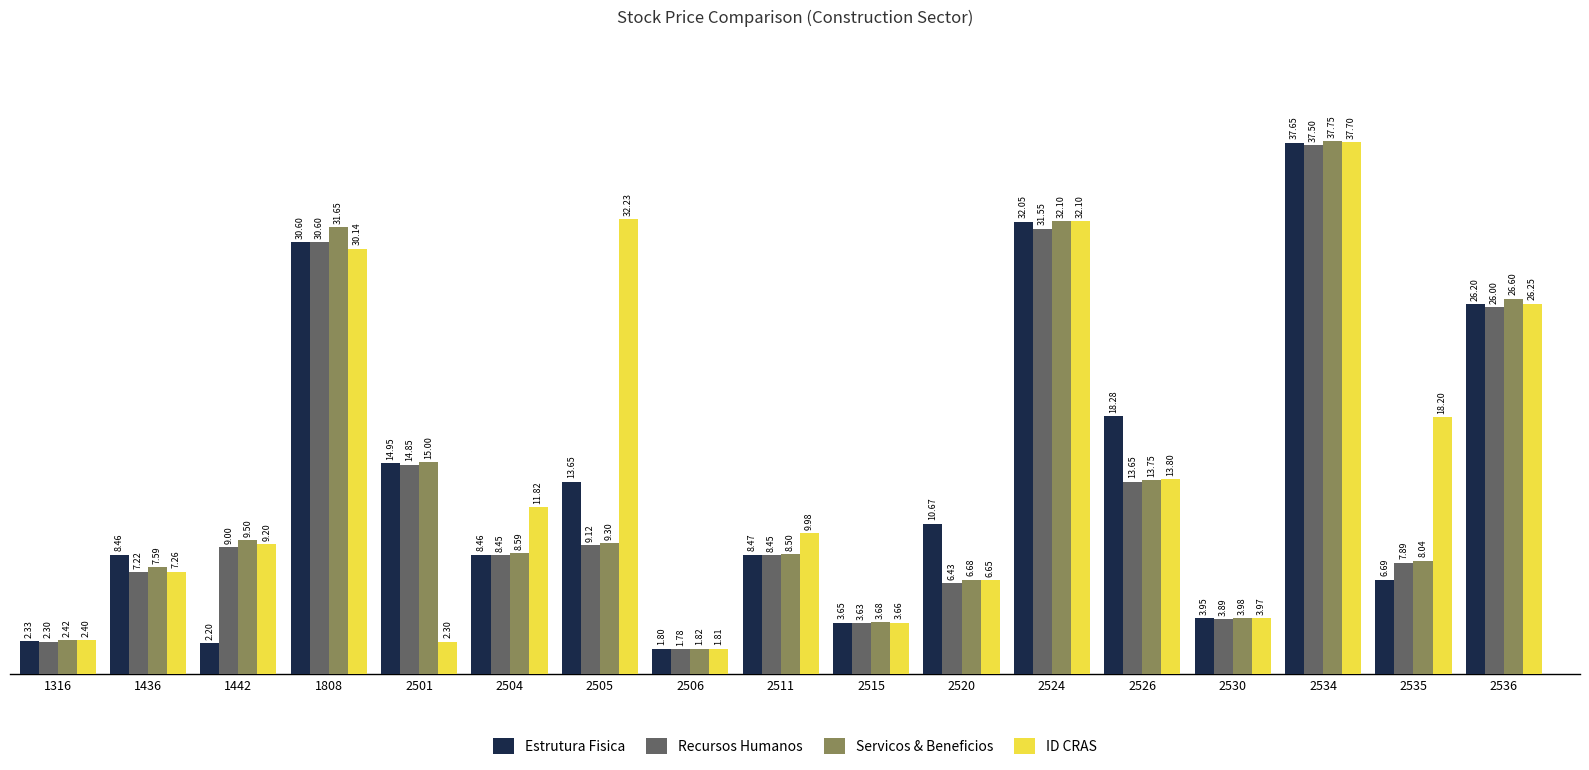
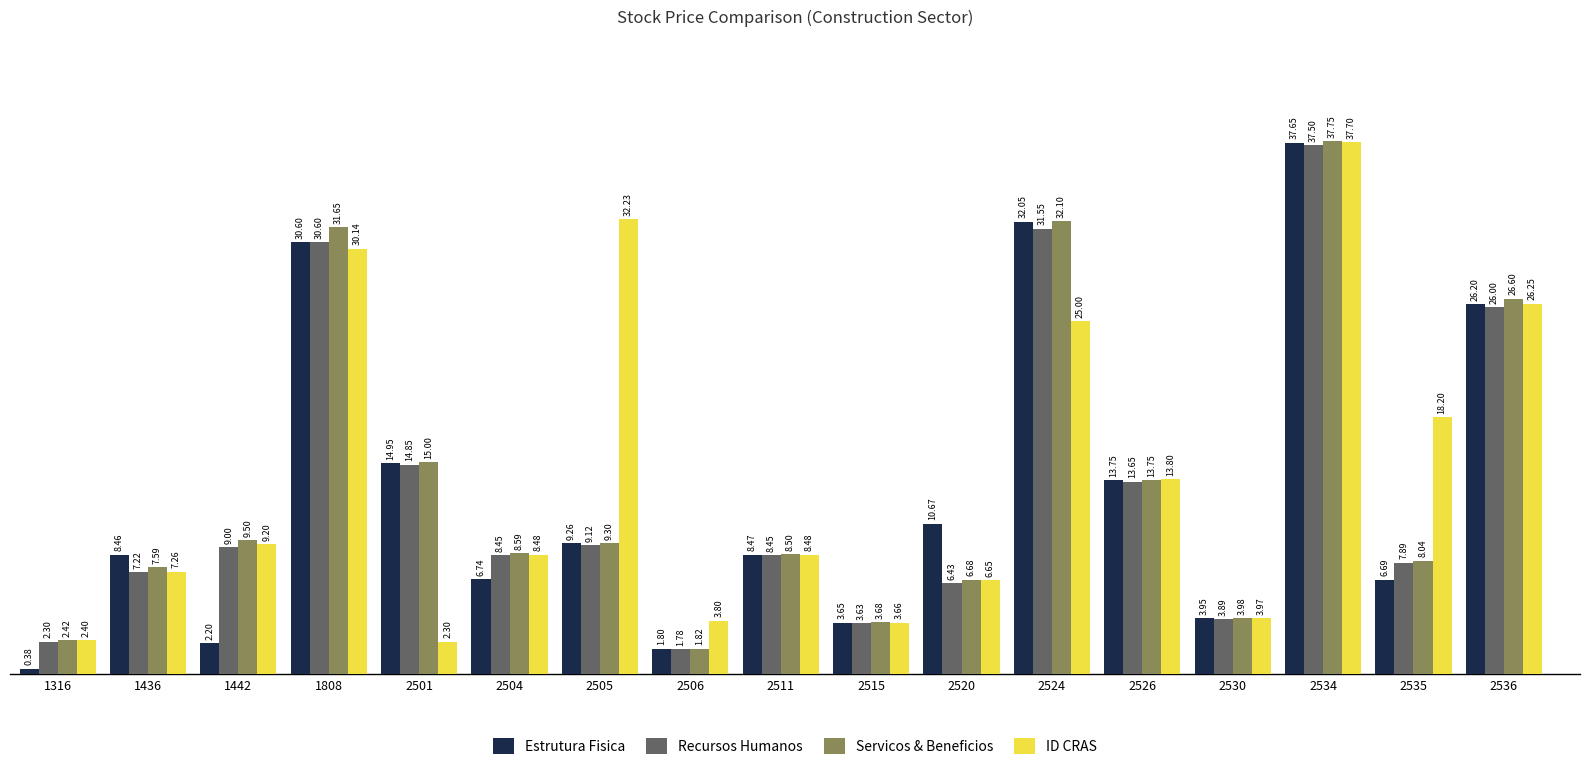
Estrutura Fisica, 1316: 2.33 -> 0.38
Estrutura Fisica, 2504: 8.46 -> 6.74
ID CRAS, 2504: 11.82 -> 8.48
Estrutura Fisica, 2505: 13.65 -> 9.26
ID CRAS, 2506: 1.81 -> 3.80
ID CRAS, 2511: 9.98 -> 8.48
ID CRAS, 2524: 32.10 -> 25.00
Estrutura Fisica, 2526: 18.28 -> 13.75
